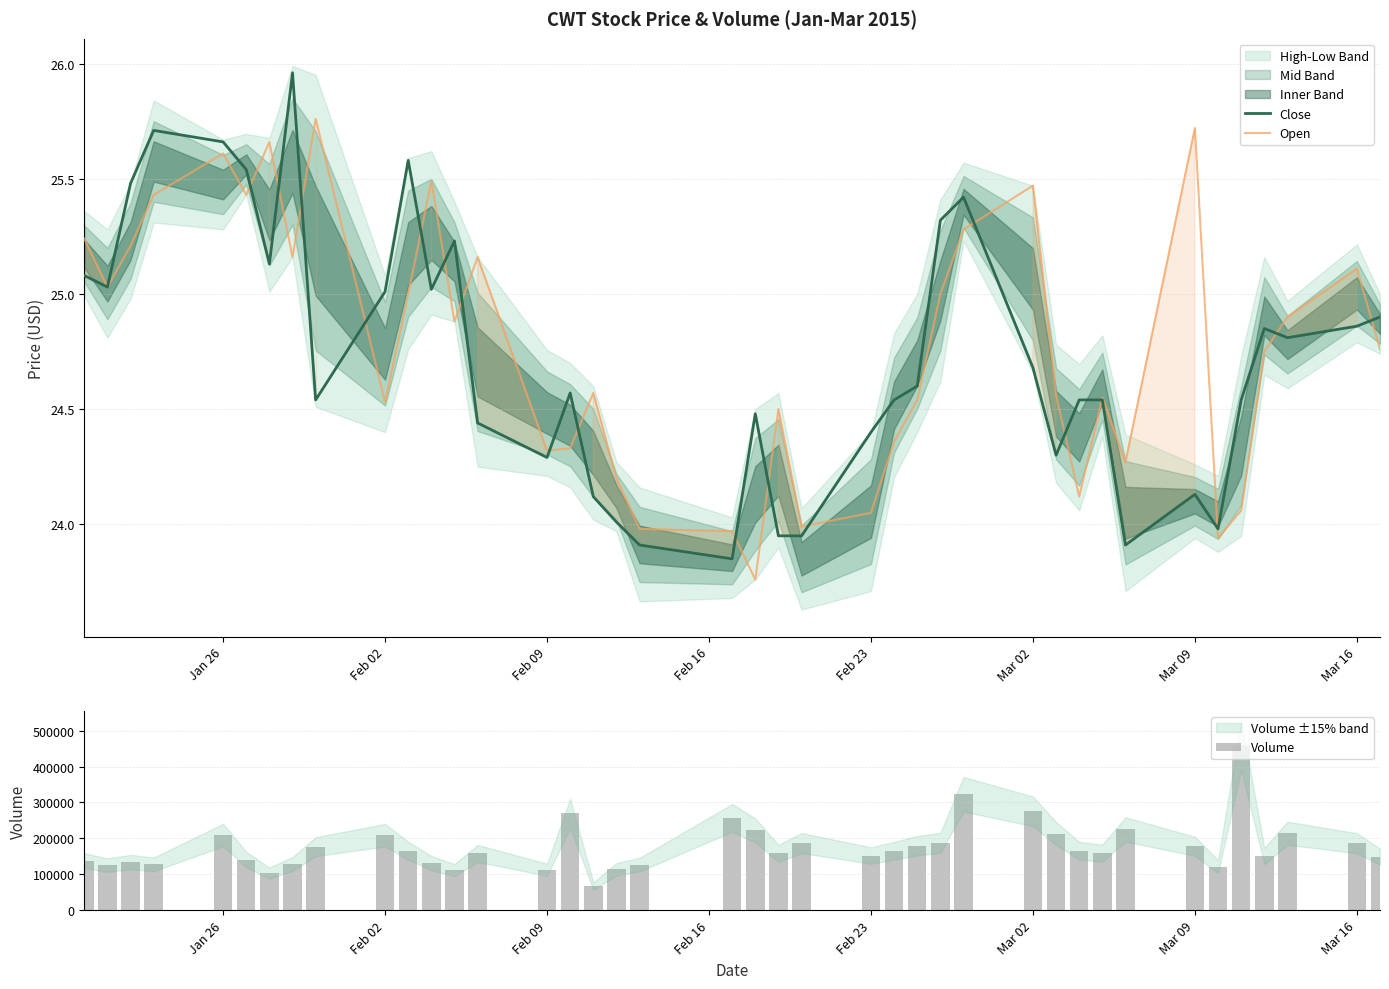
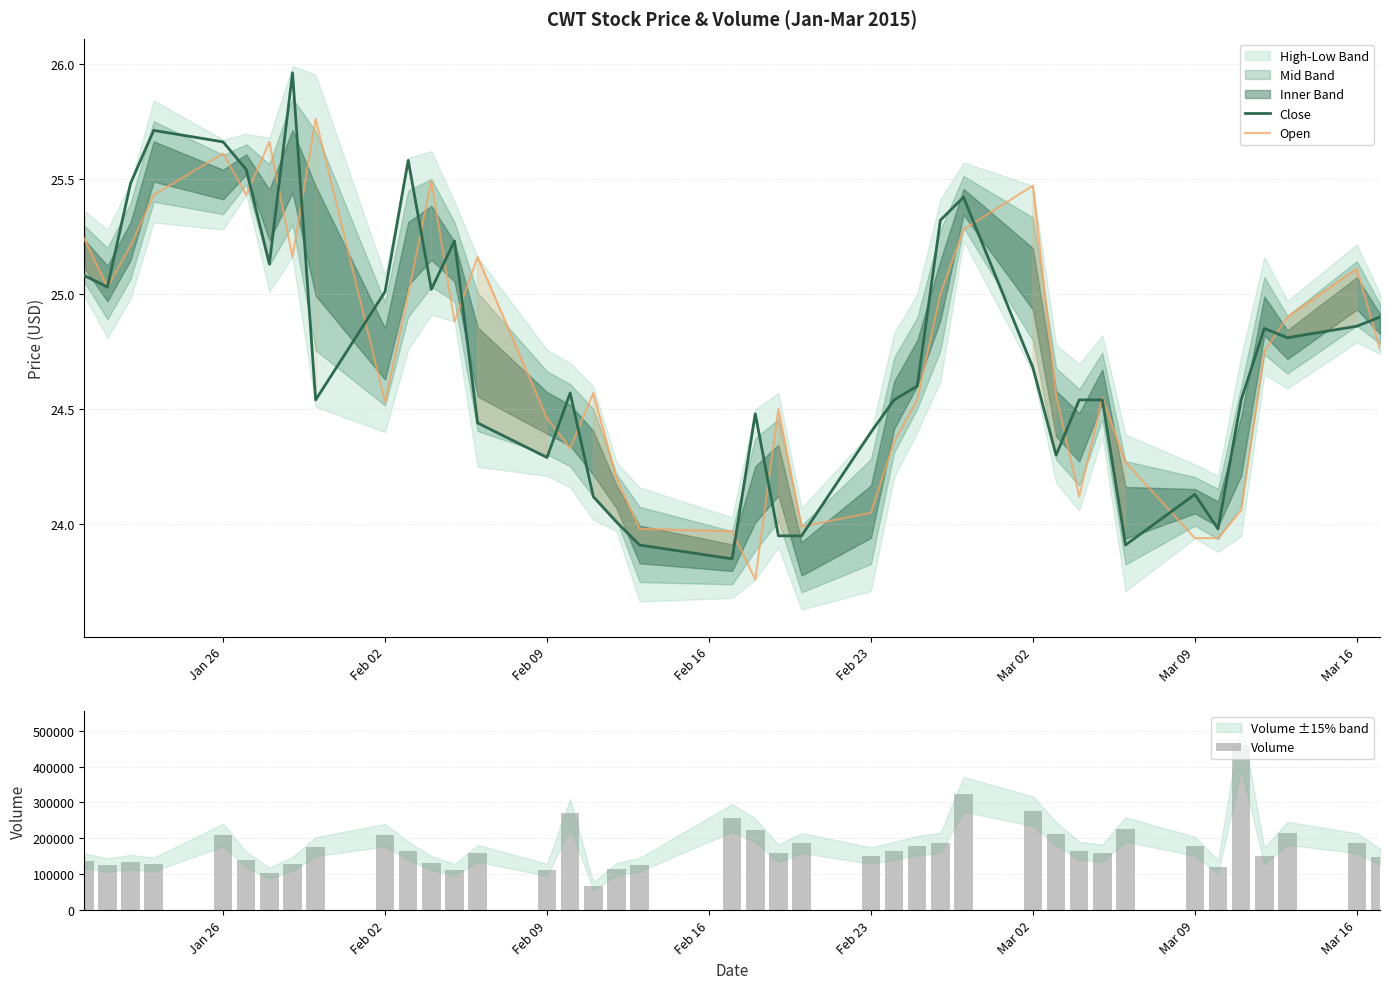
CWT Stock Price & Volume (Jan-Mar 2015), Open, Feb 09: 24.32 -> 24.46
CWT Stock Price & Volume (Jan-Mar 2015), Open, Mar 09: 25.72 -> 23.94
